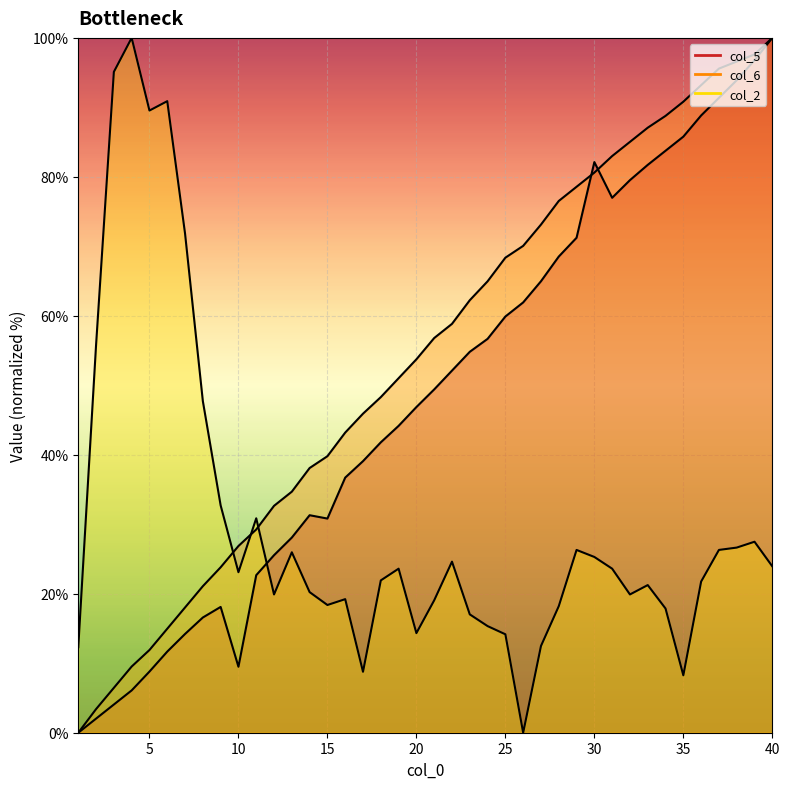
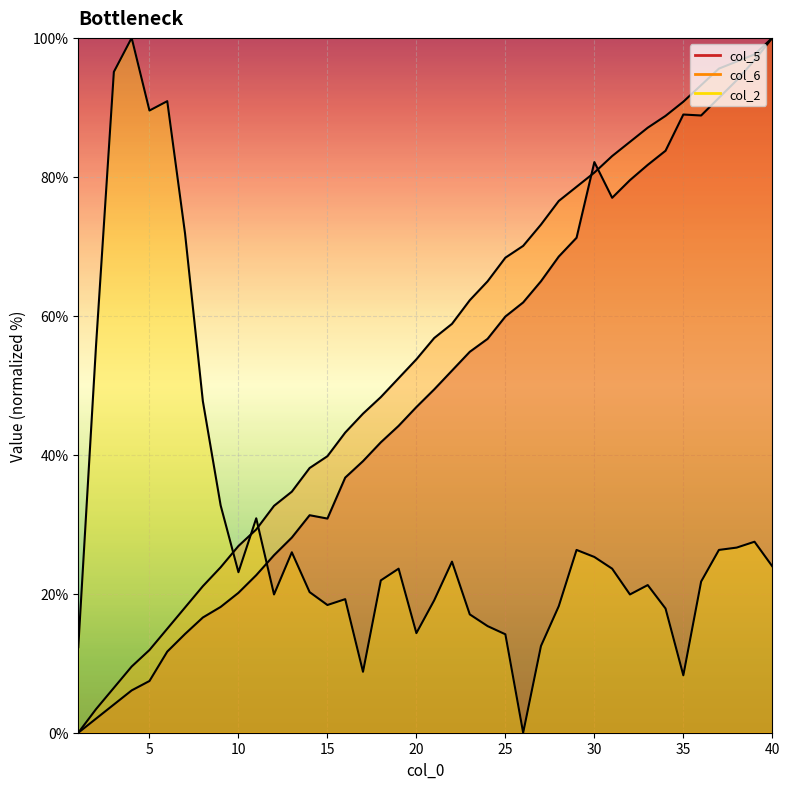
col_5, 5: 9% -> 7%
col_5, 10: 9% -> 20%
col_5, 35: 86% -> 89%
